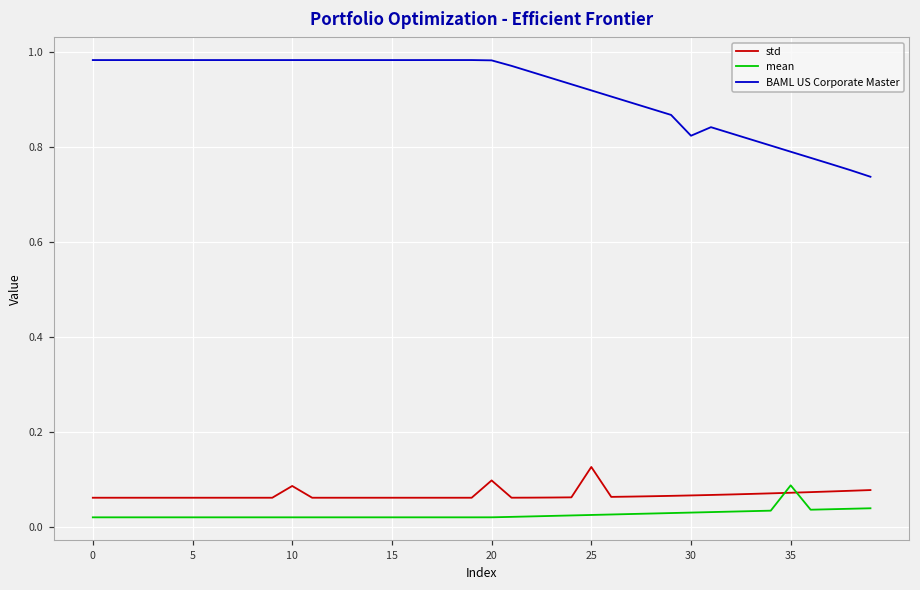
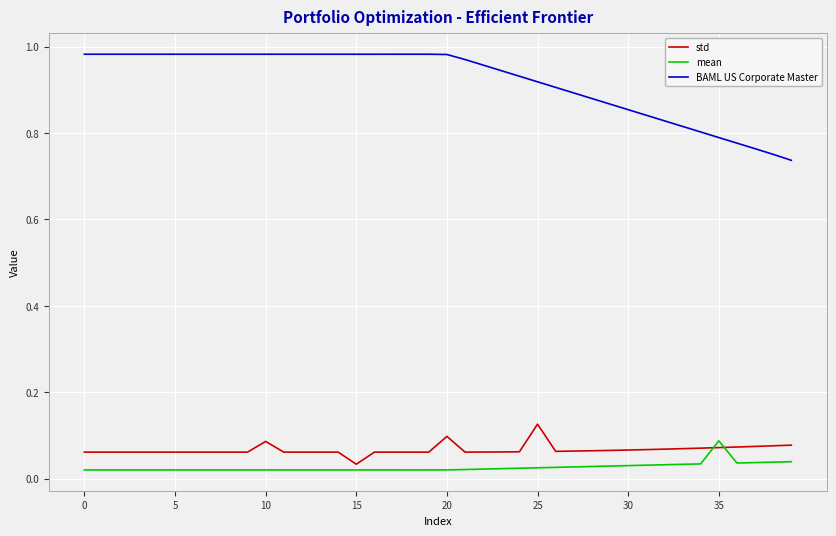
std, 15: 0.06 -> 0.03
BAML US Corporate Master, 30: 0.82 -> 0.85
